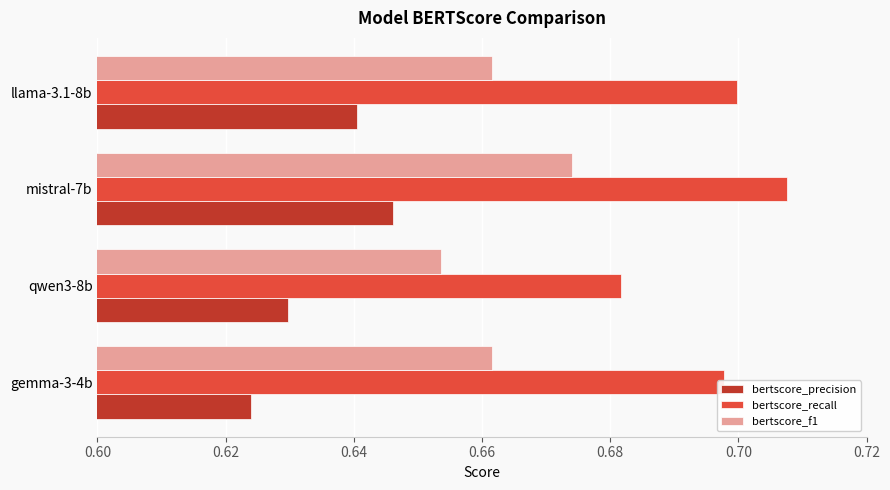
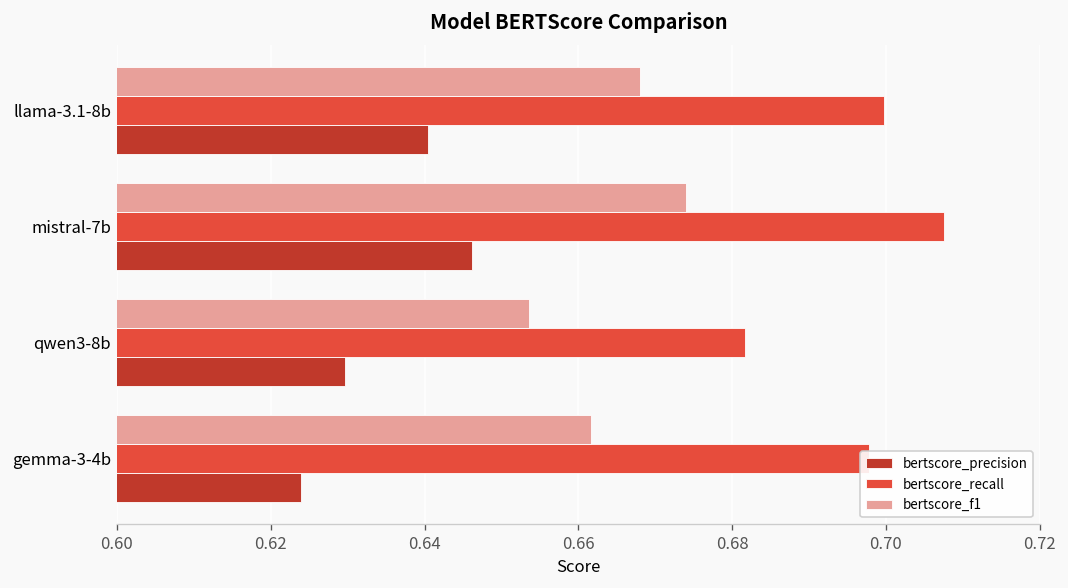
bertscore_f1, llama-3.1-8b: 0.662 -> 0.668
